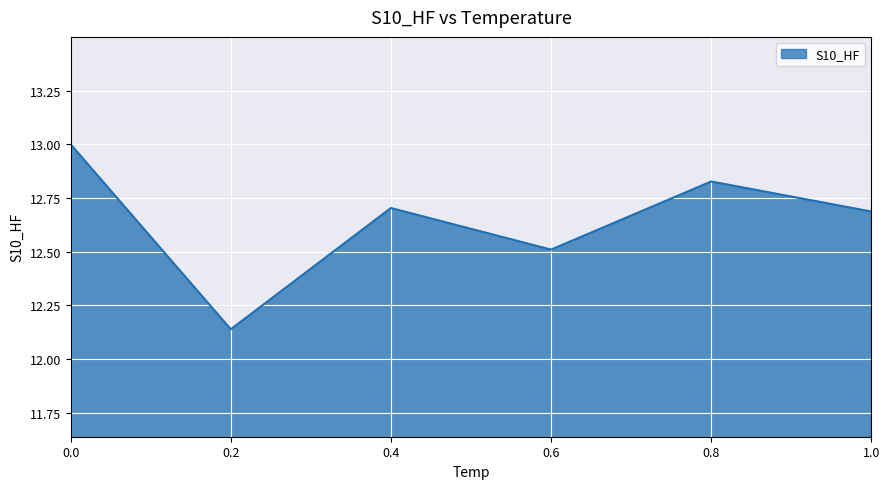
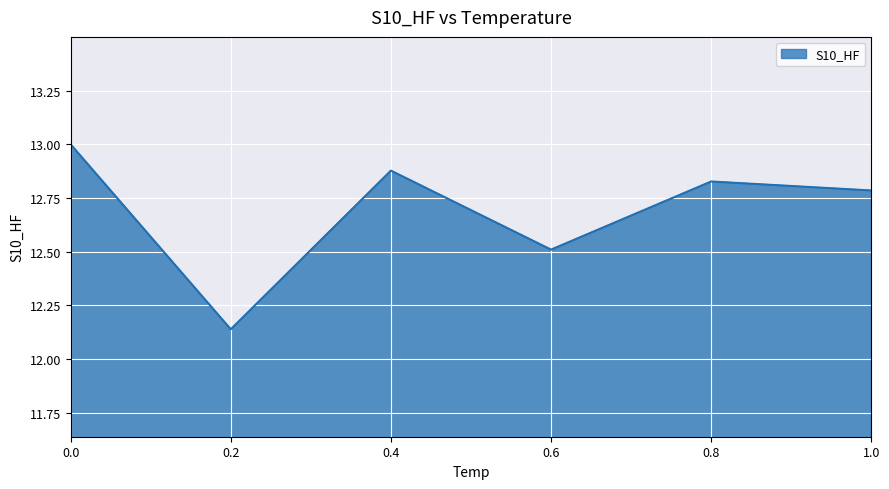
0.4: 12.70 -> 12.88
1.0: 12.69 -> 12.79
